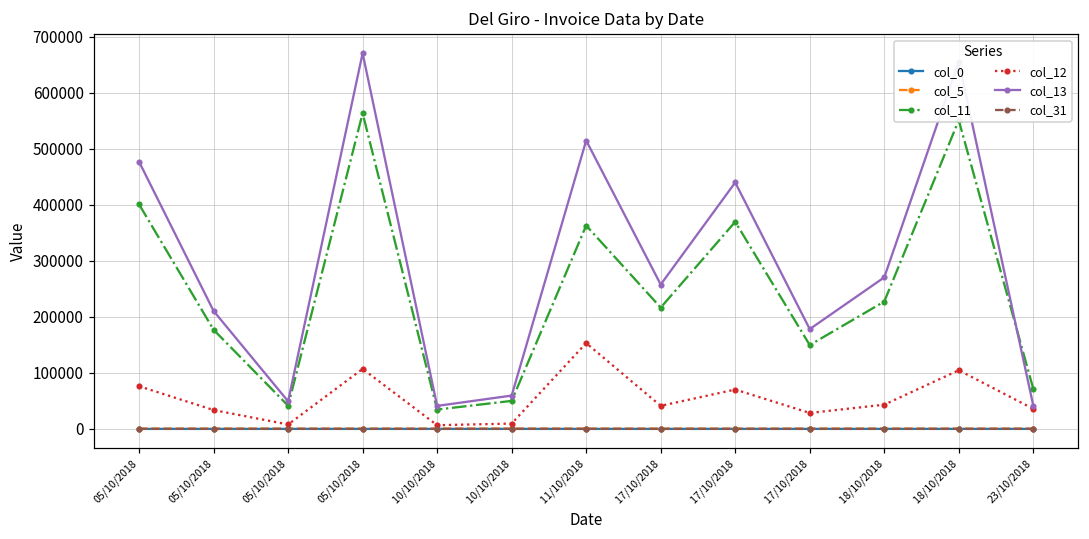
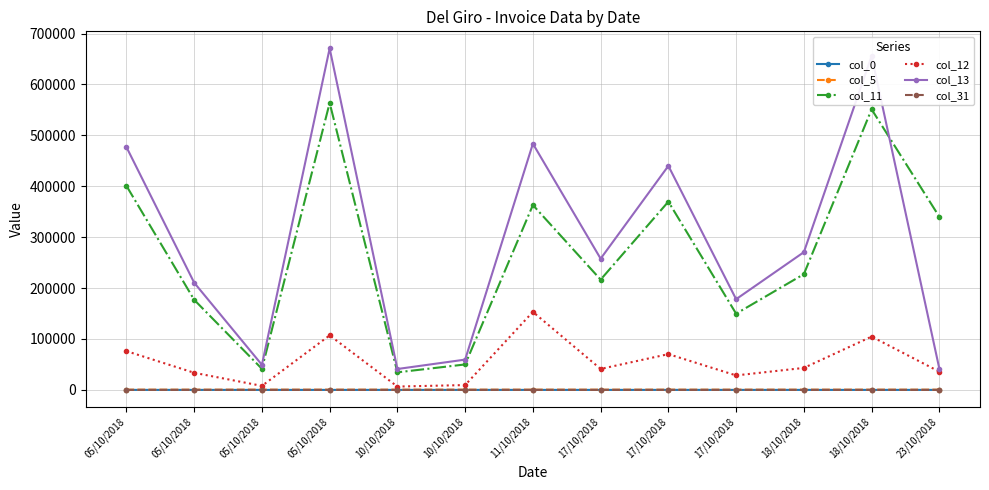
col_13, 11/10/2018: 510000 -> 480000
col_11, 23/10/2018: 70000 -> 340000
